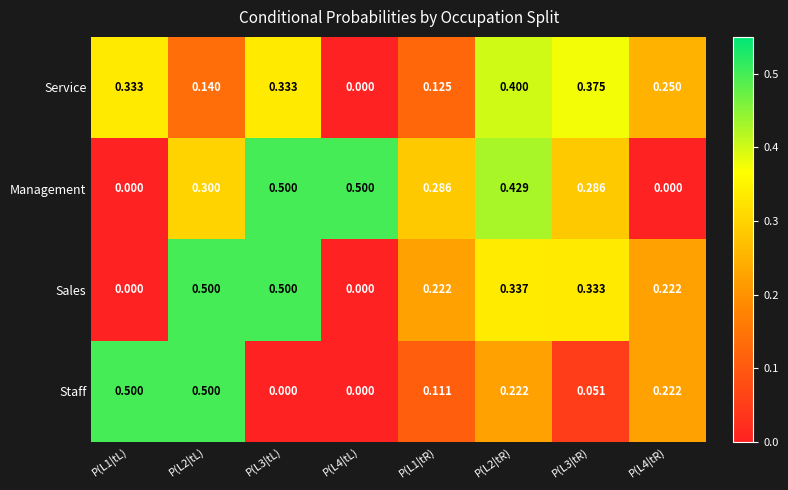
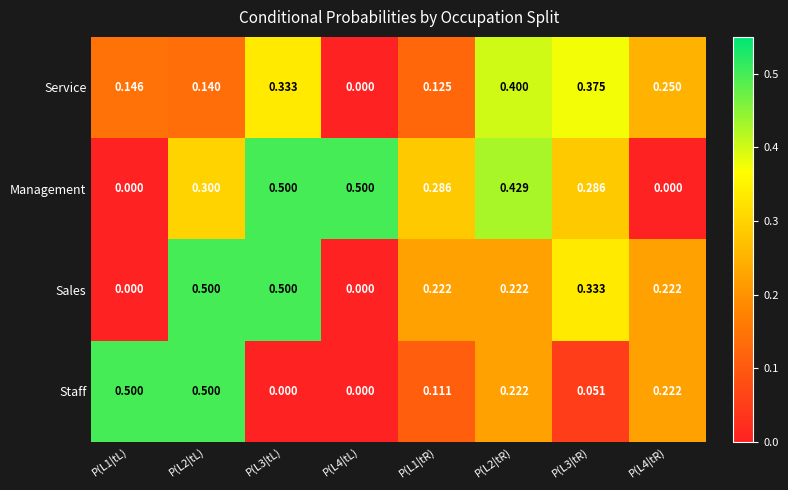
Service, P(L1|tL): 0.333 -> 0.146
Sales, P(L2|tR): 0.337 -> 0.222
